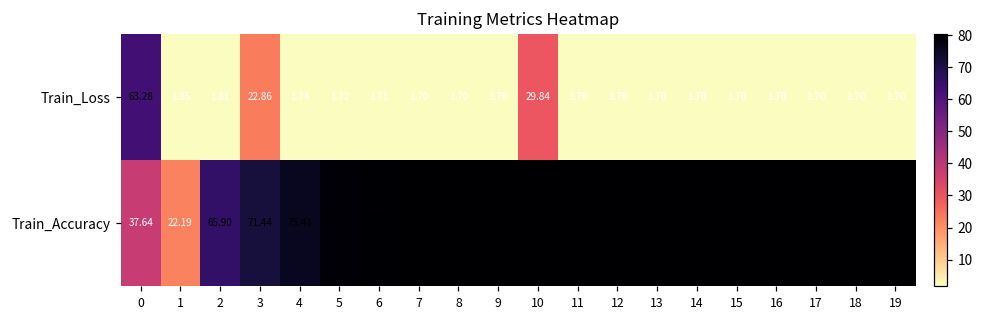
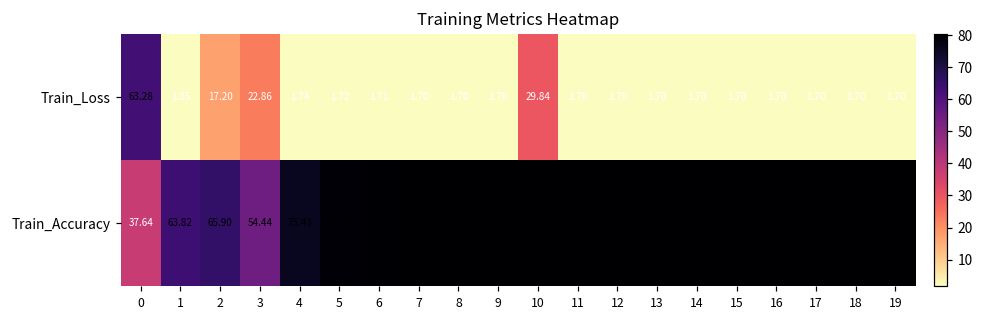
Train_Loss, 2: 1.81 -> 17.20
Train_Accuracy, 1: 22.19 -> 63.82
Train_Accuracy, 3: 71.44 -> 54.44
